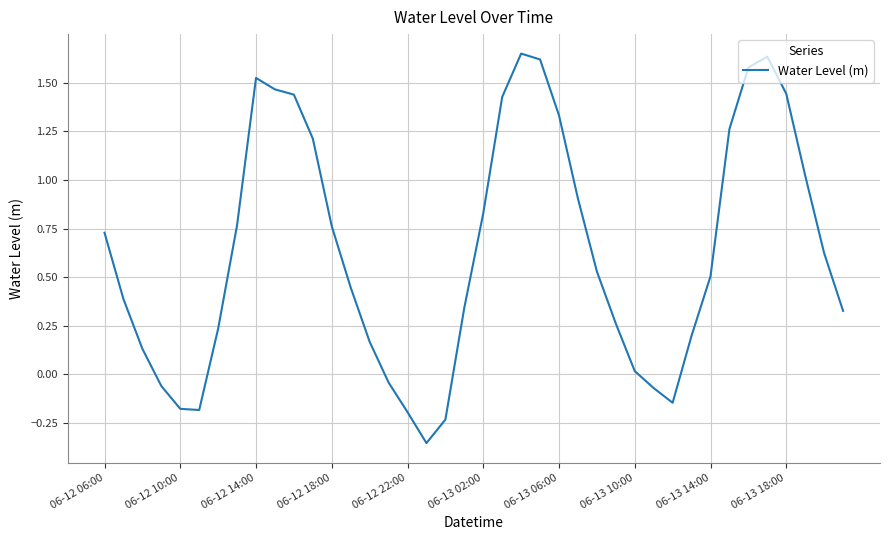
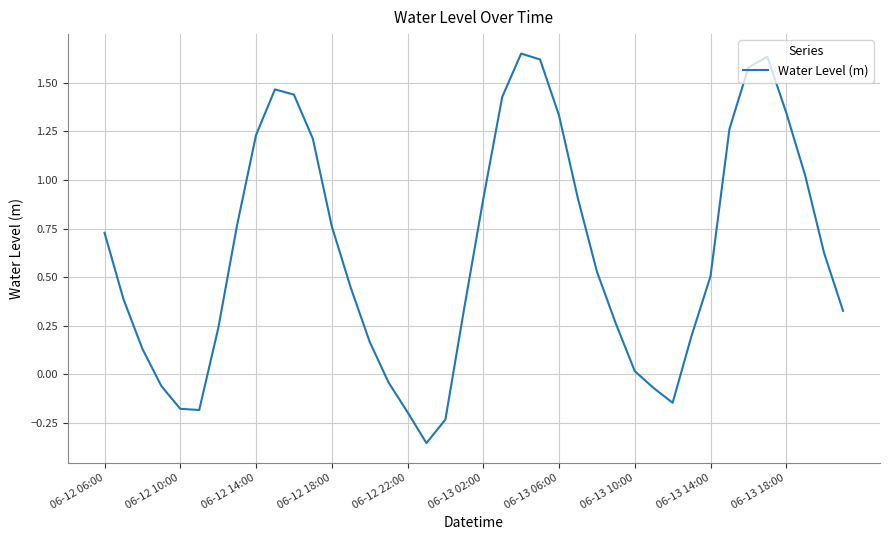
06-12 14:00: 1.52 -> 1.23
06-13 02:00: 0.83 -> 0.90
06-13 18:00: 1.44 -> 1.35
